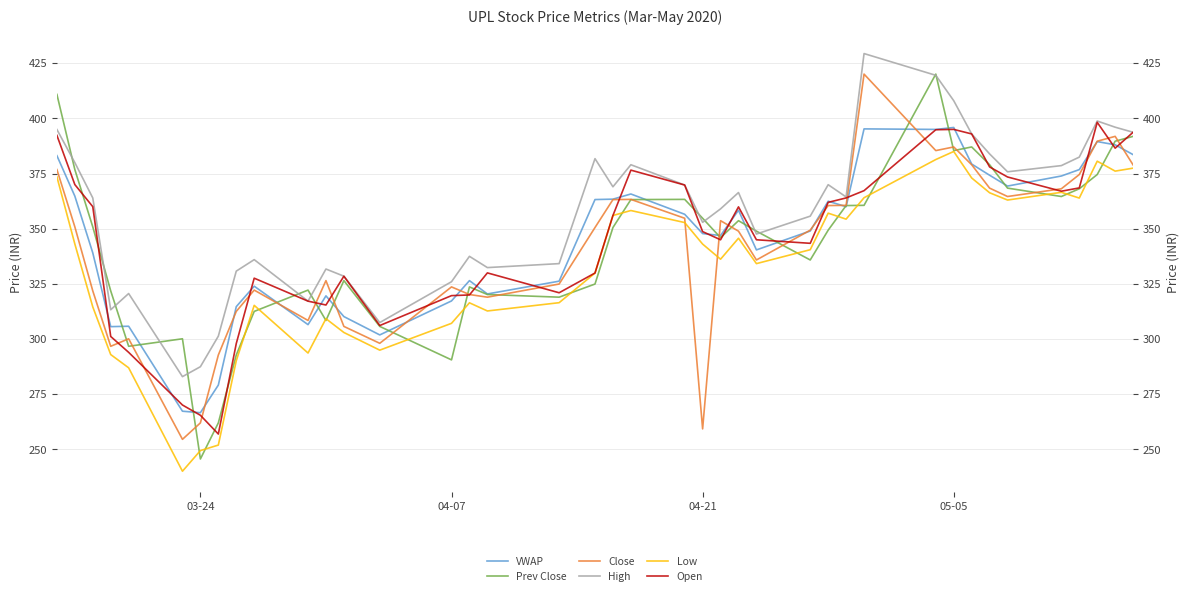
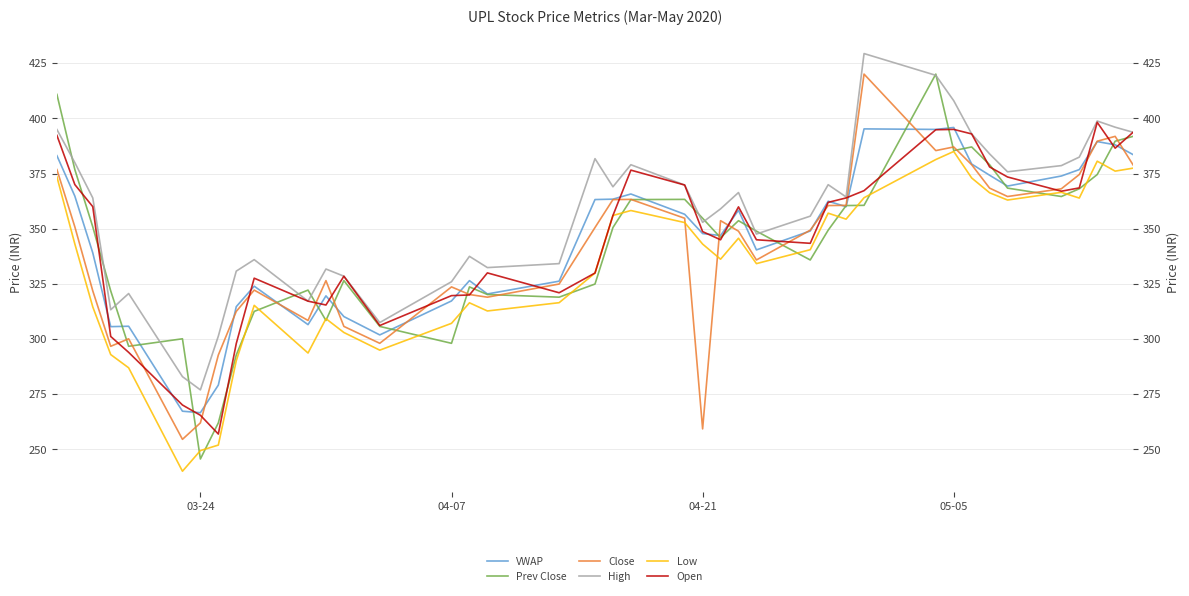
High, 03-24: 288 -> 277
Prev Close, 04-07: 291 -> 298
